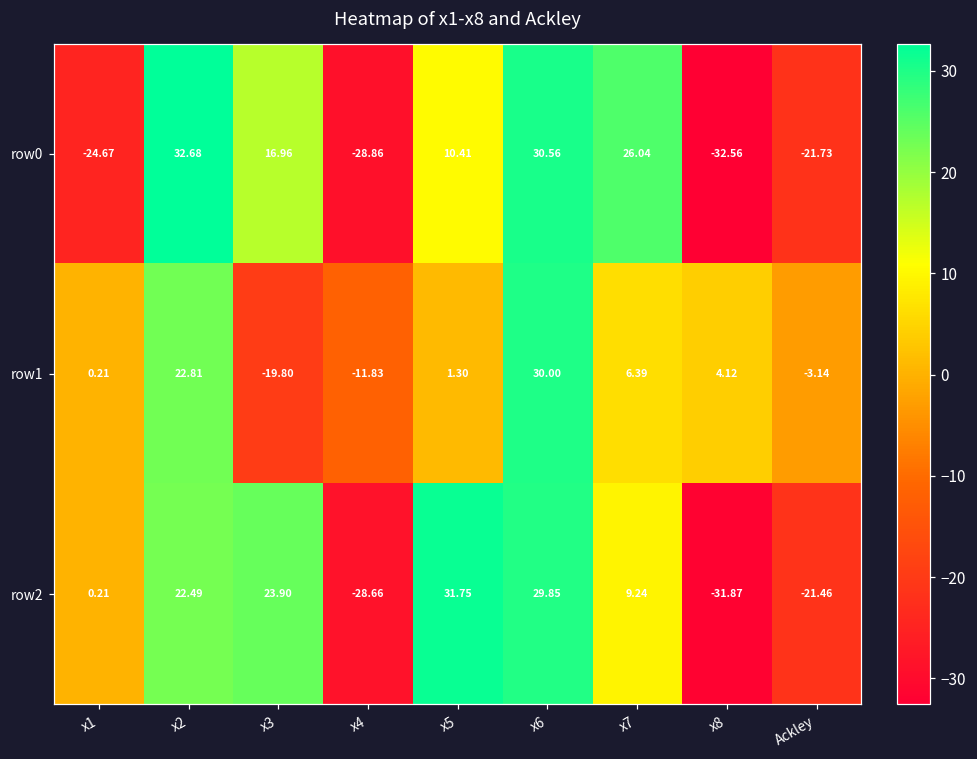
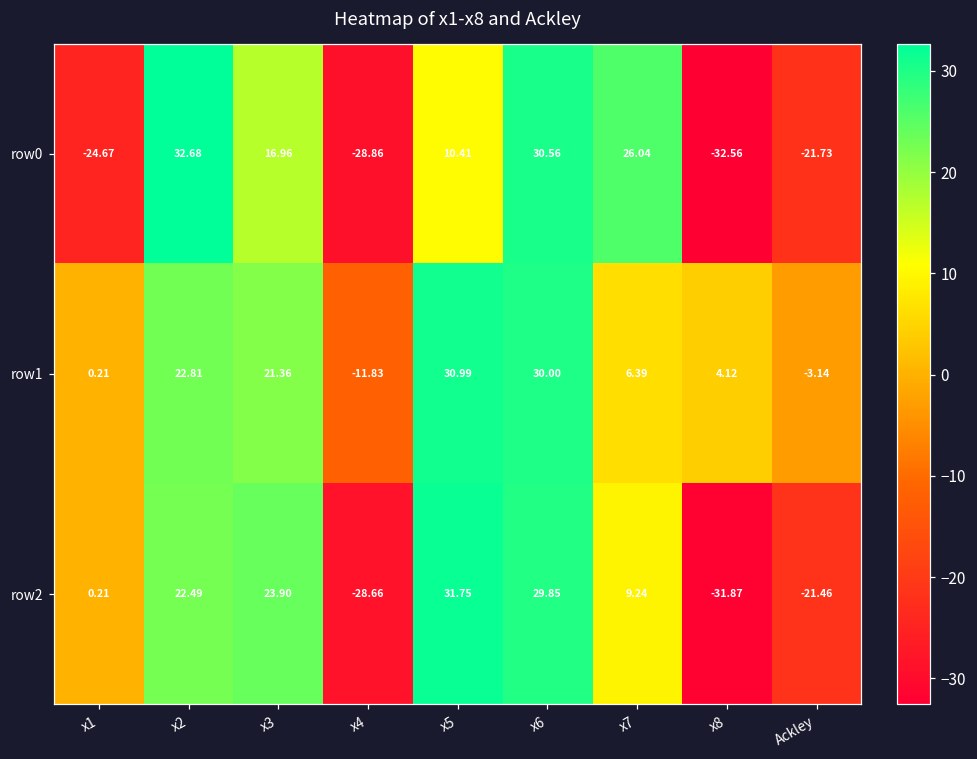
row1, x3: -19.80 -> 21.36
row1, x5: 1.30 -> 30.99
